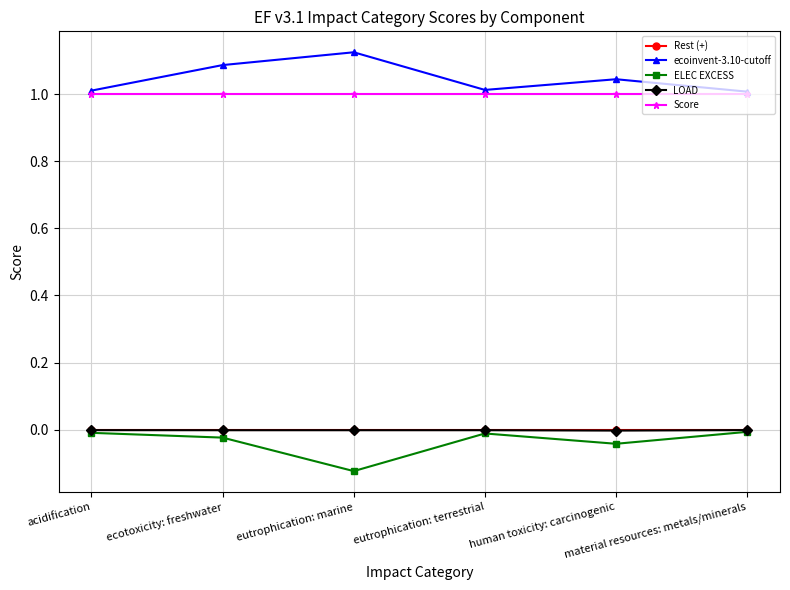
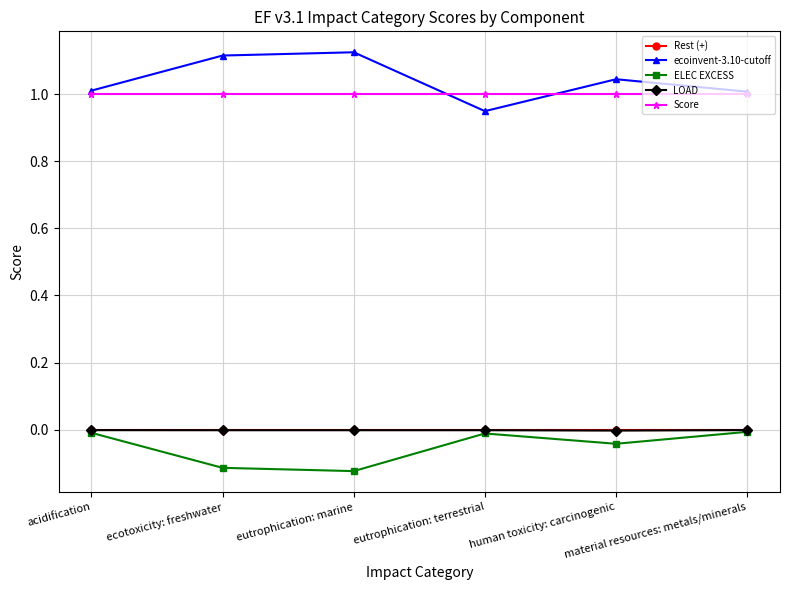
ecoinvent-3.10-cutoff, ecotoxicity: freshwater: 1.09 -> 1.11
ELEC EXCESS, ecotoxicity: freshwater: -0.02 -> -0.11
ecoinvent-3.10-cutoff, eutrophication: terrestrial: 1.01 -> 0.95
